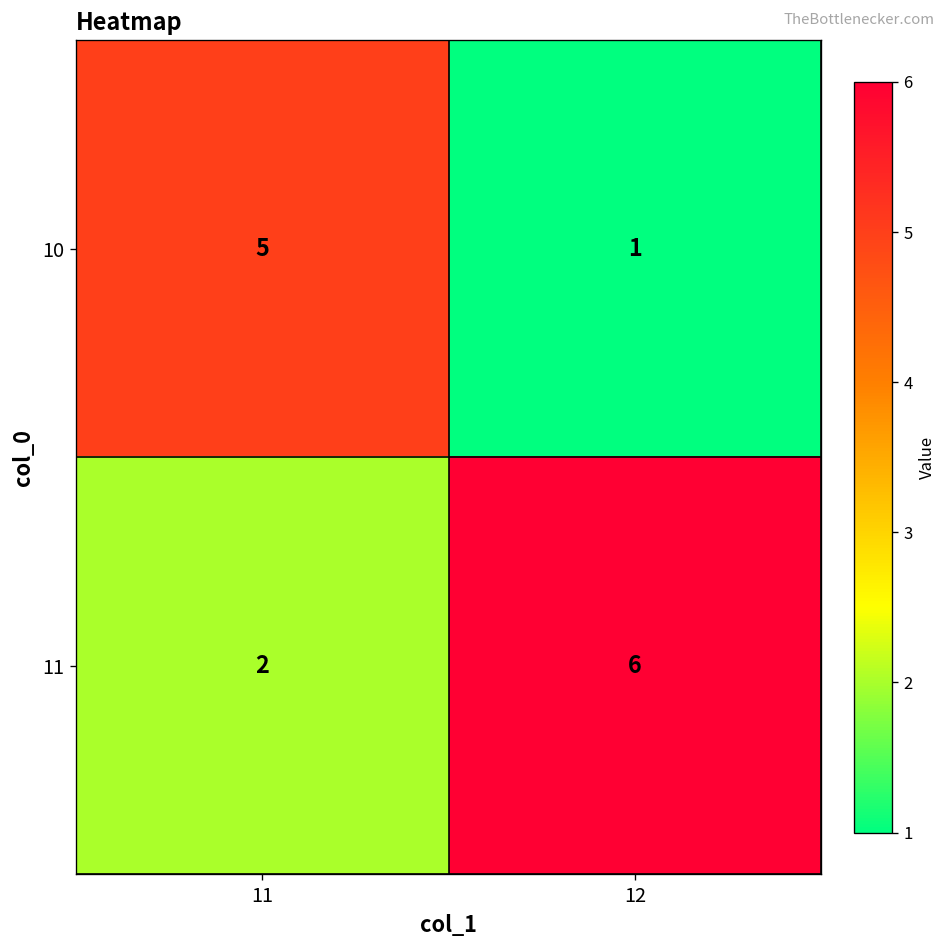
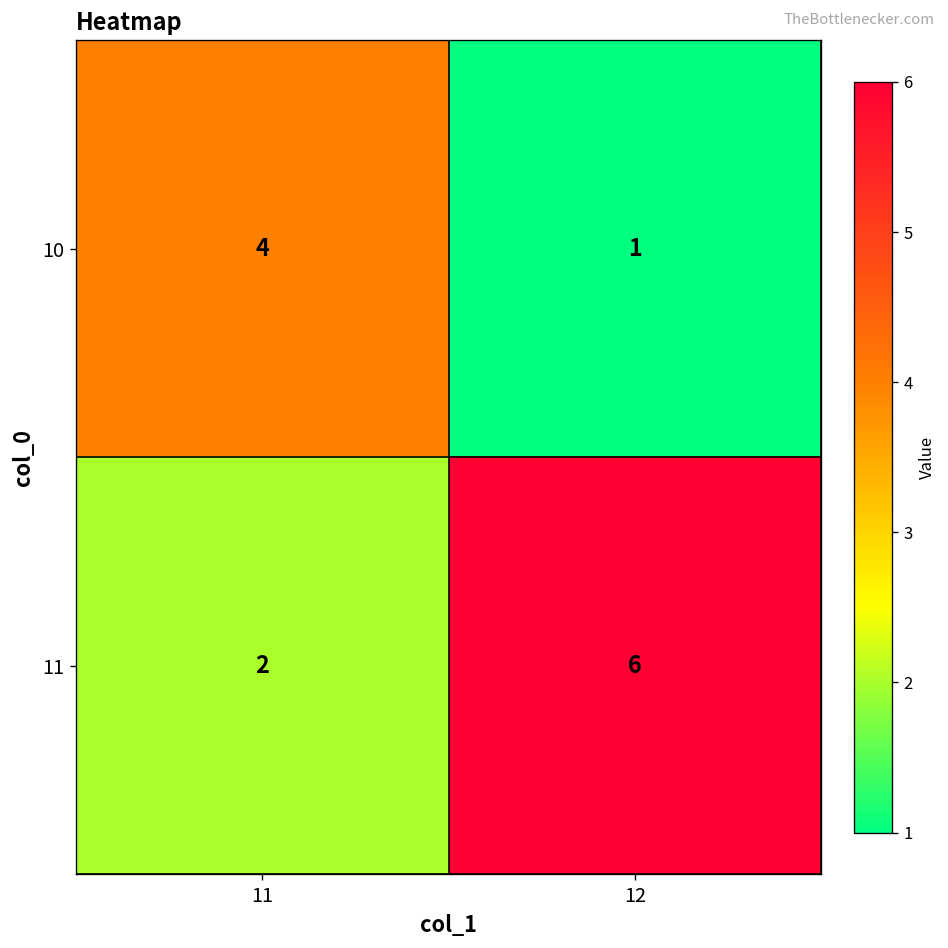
10, 11: 5 -> 4
